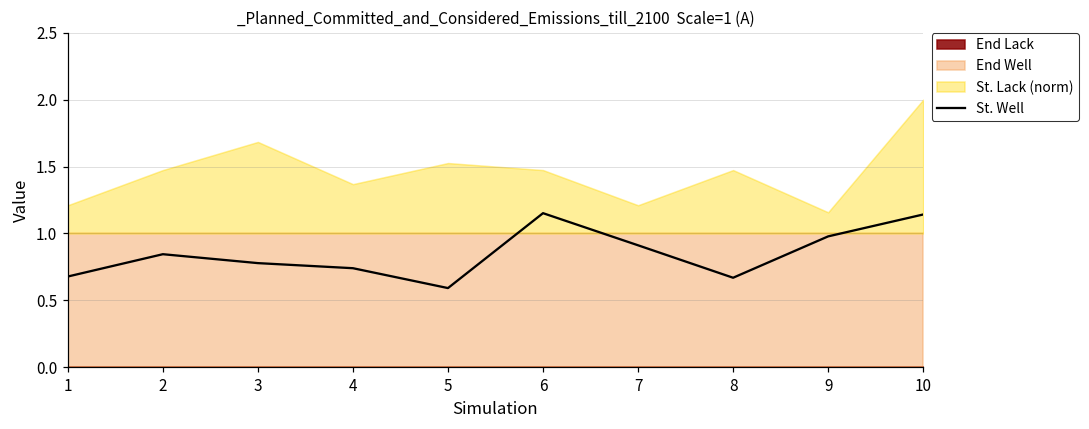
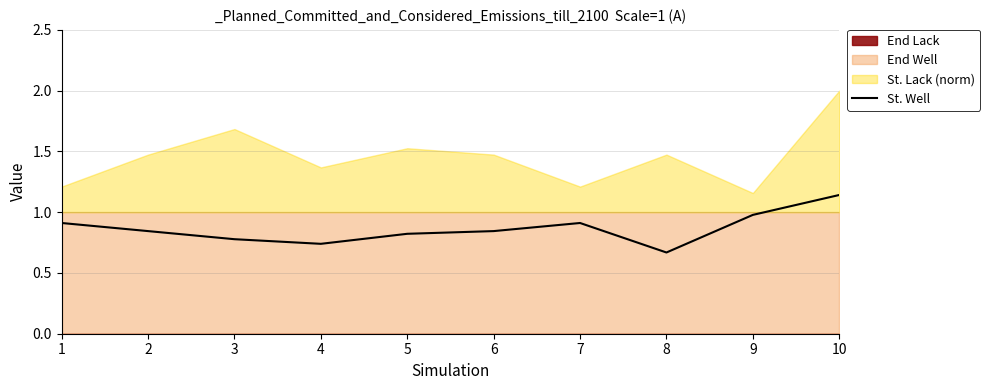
St. Well, 1: 0.68 -> 0.91
St. Well, 5: 0.59 -> 0.82
St. Well, 6: 1.15 -> 0.84
